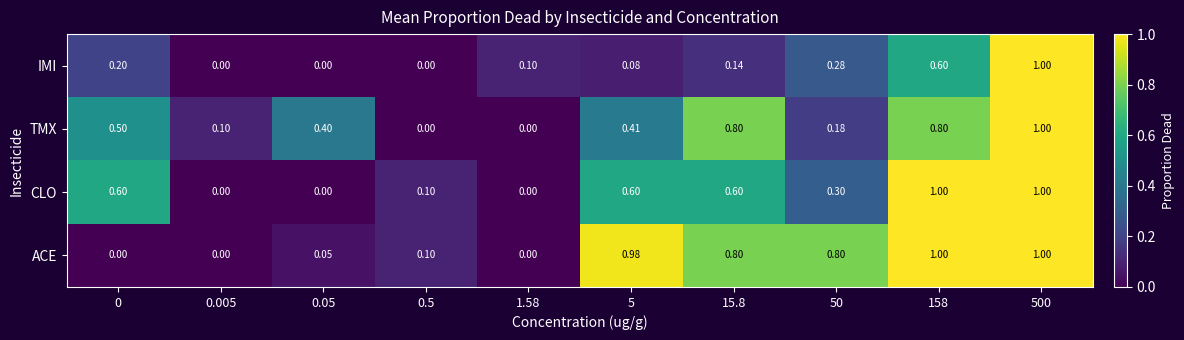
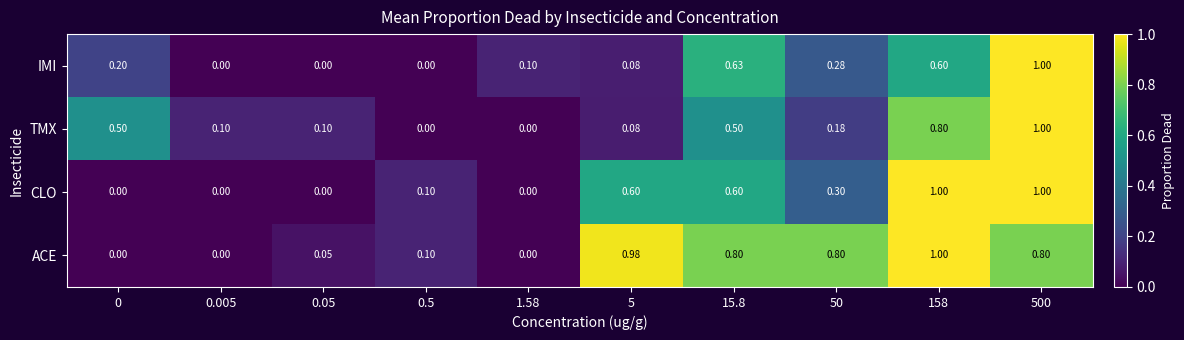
IMI, 15.8: 0.14 -> 0.63
TMX, 0.05: 0.40 -> 0.10
TMX, 5: 0.41 -> 0.08
TMX, 15.8: 0.80 -> 0.50
CLO, 0: 0.60 -> 0.00
ACE, 500: 1.00 -> 0.80
